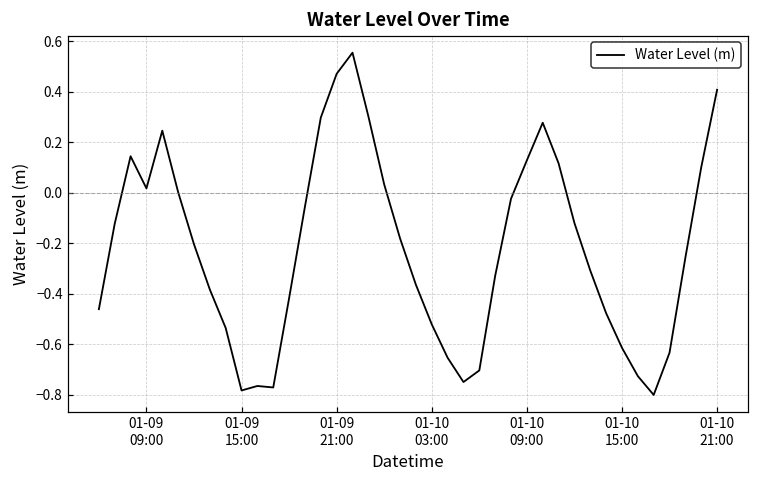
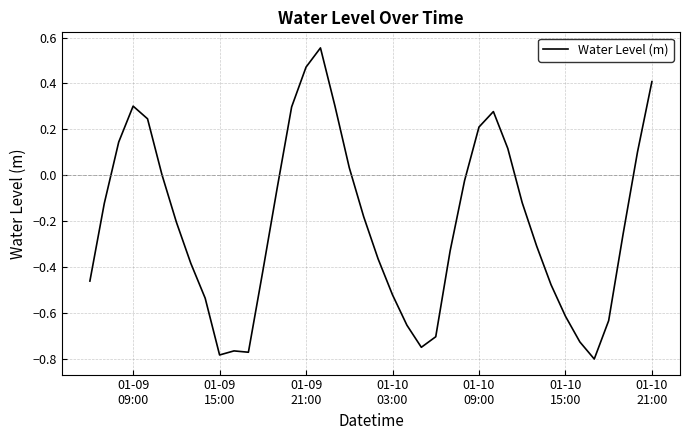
01-09 09:00: 0.02 -> 0.30
01-10 09:00: 0.13 -> 0.21
